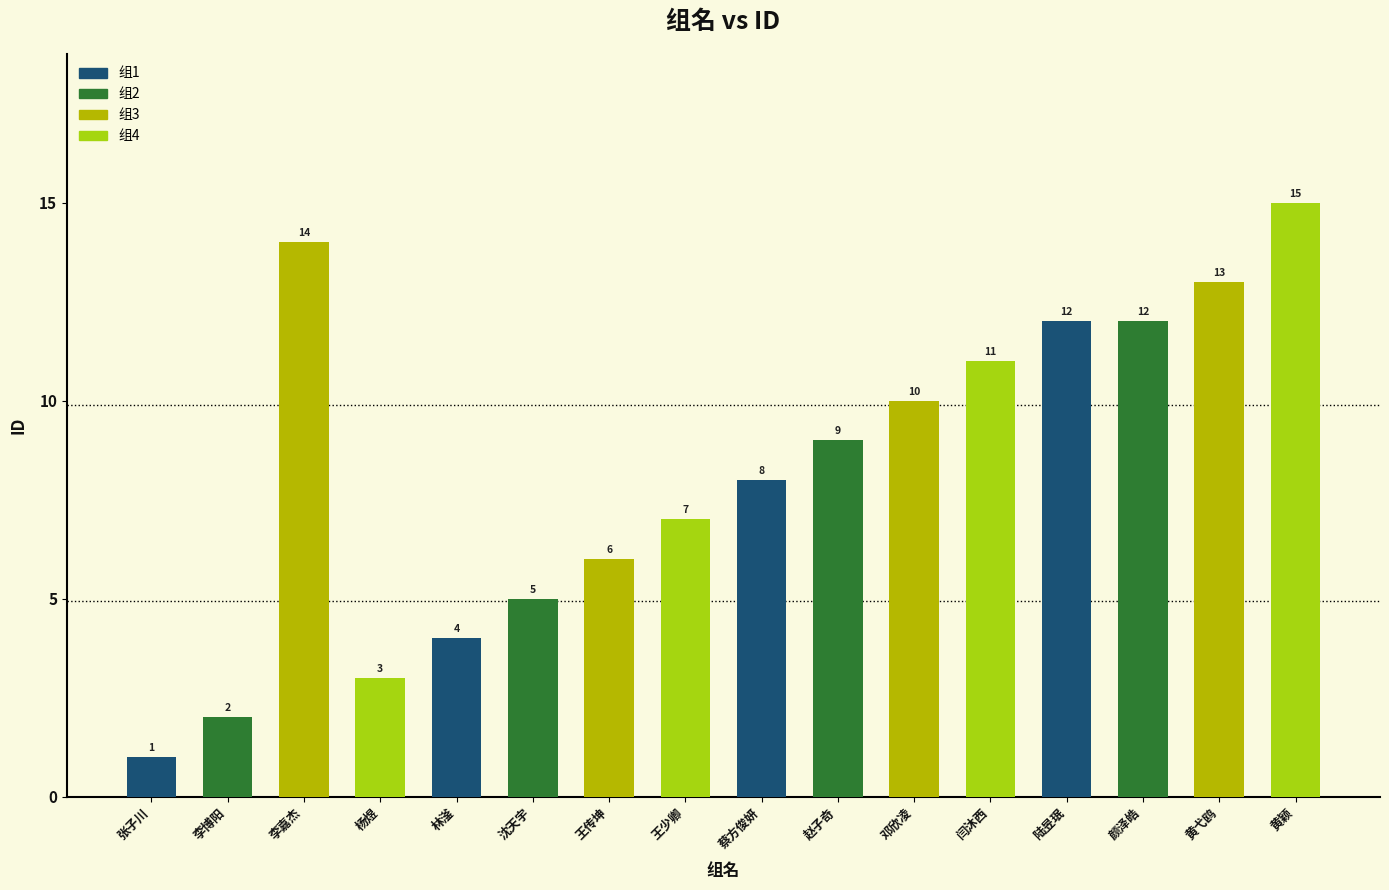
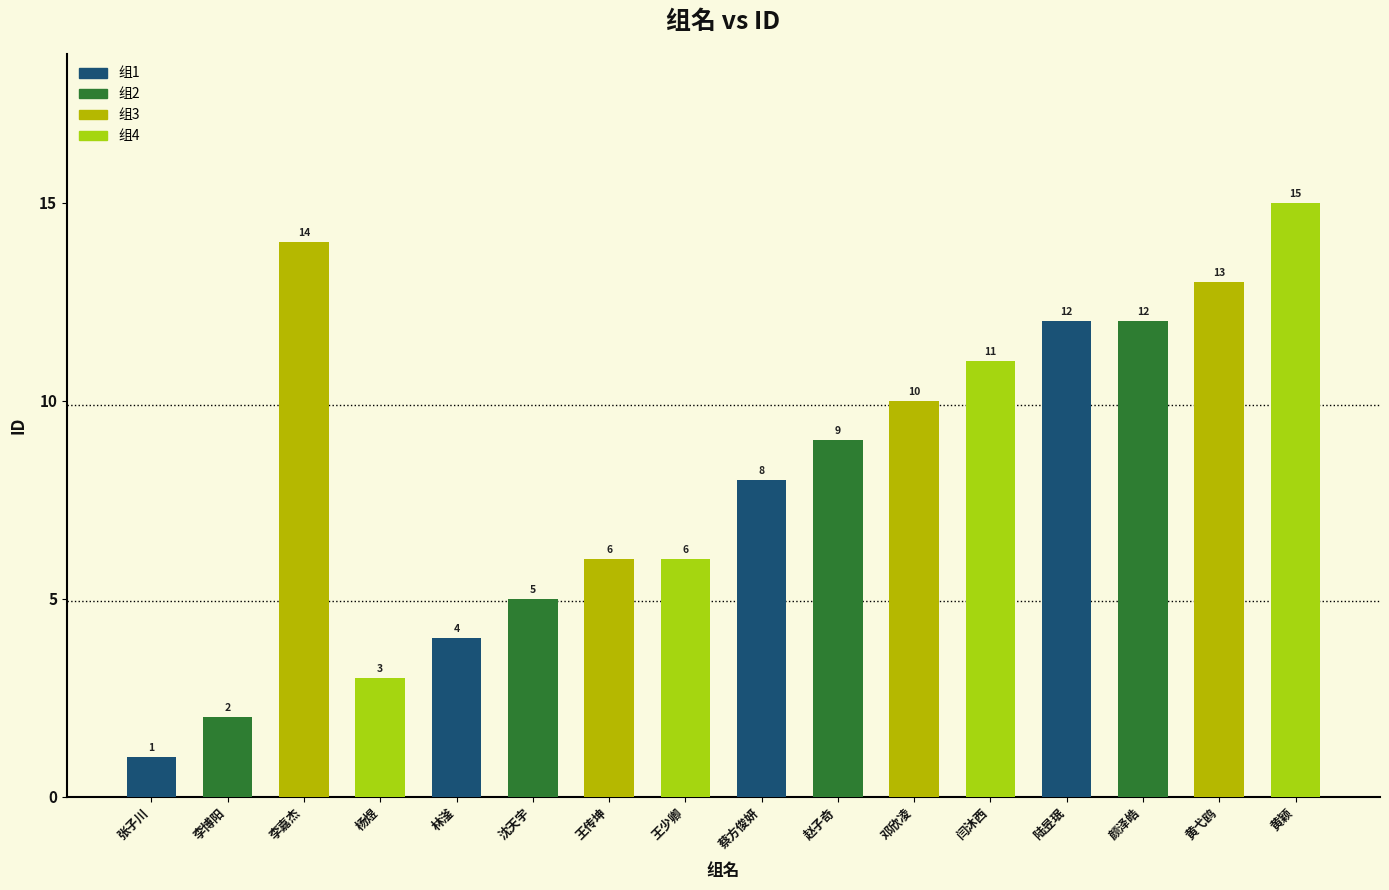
王少卿: 7 -> 6
